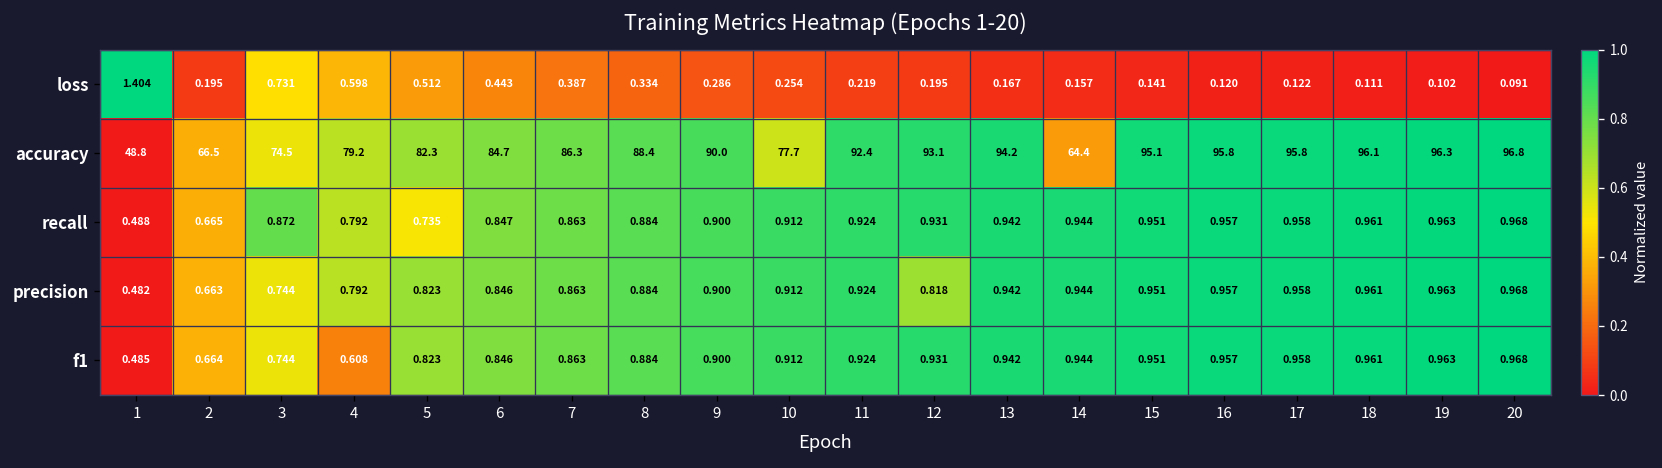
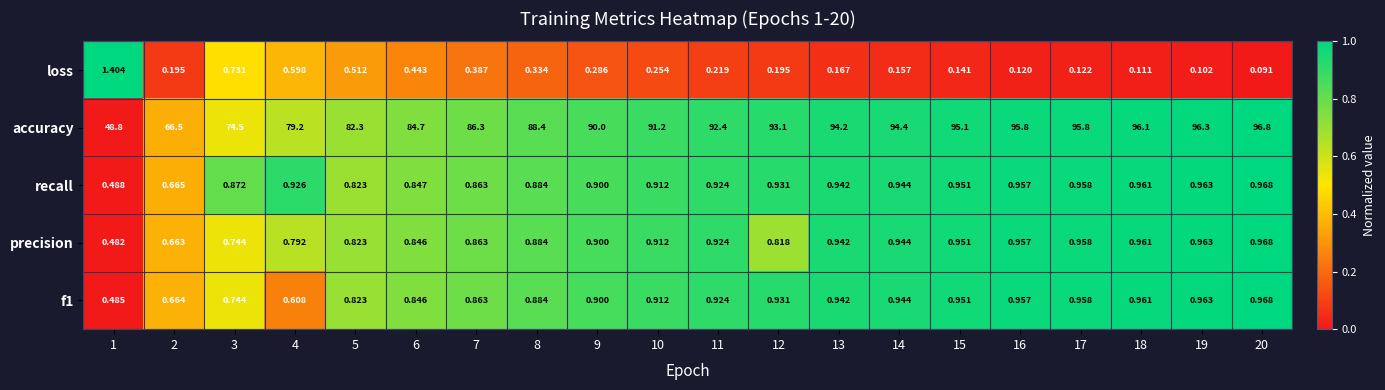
accuracy, 10: 77.7 -> 91.2
accuracy, 14: 64.4 -> 94.4
recall, 4: 0.792 -> 0.926
recall, 5: 0.735 -> 0.823
